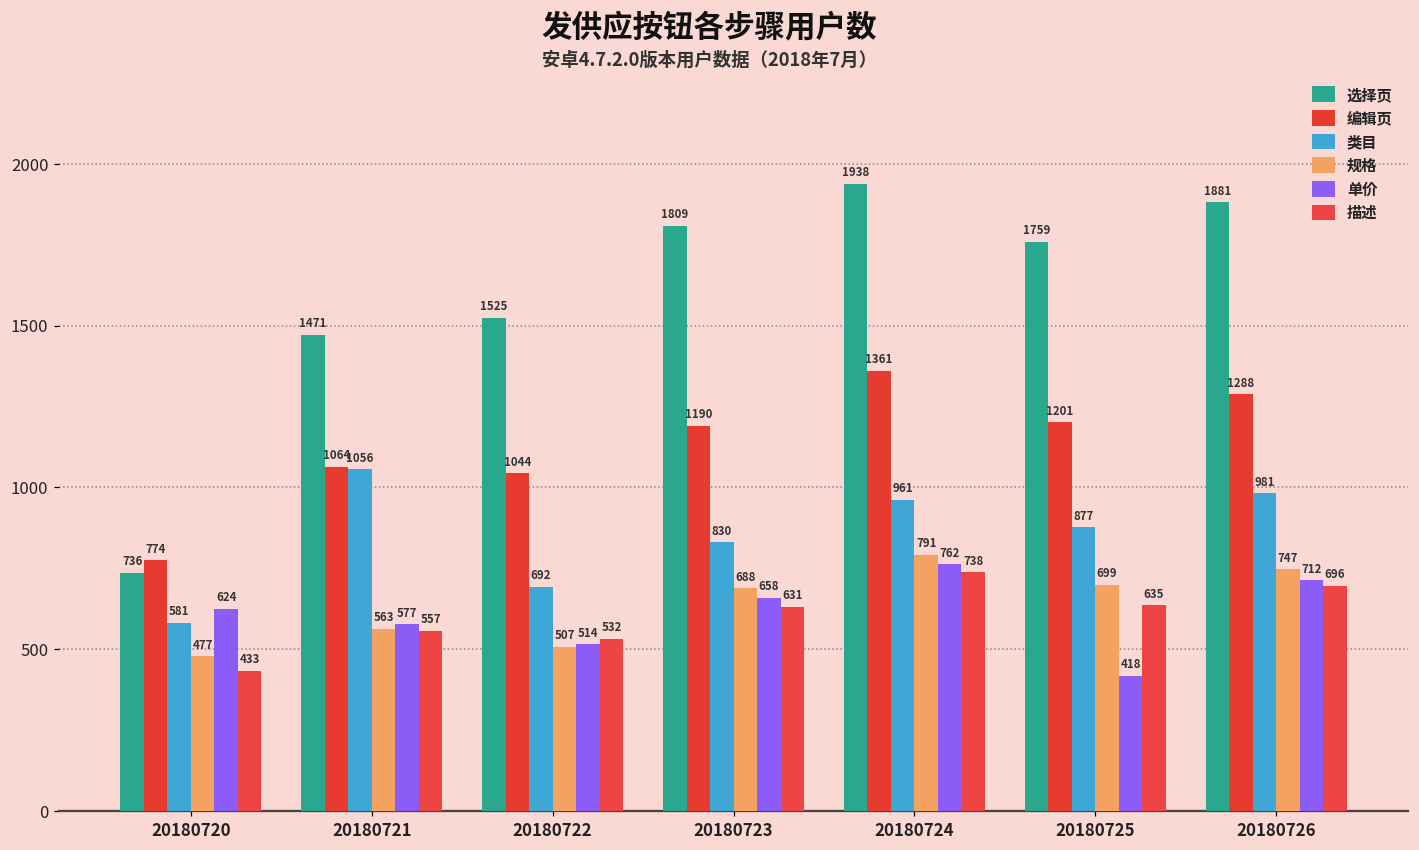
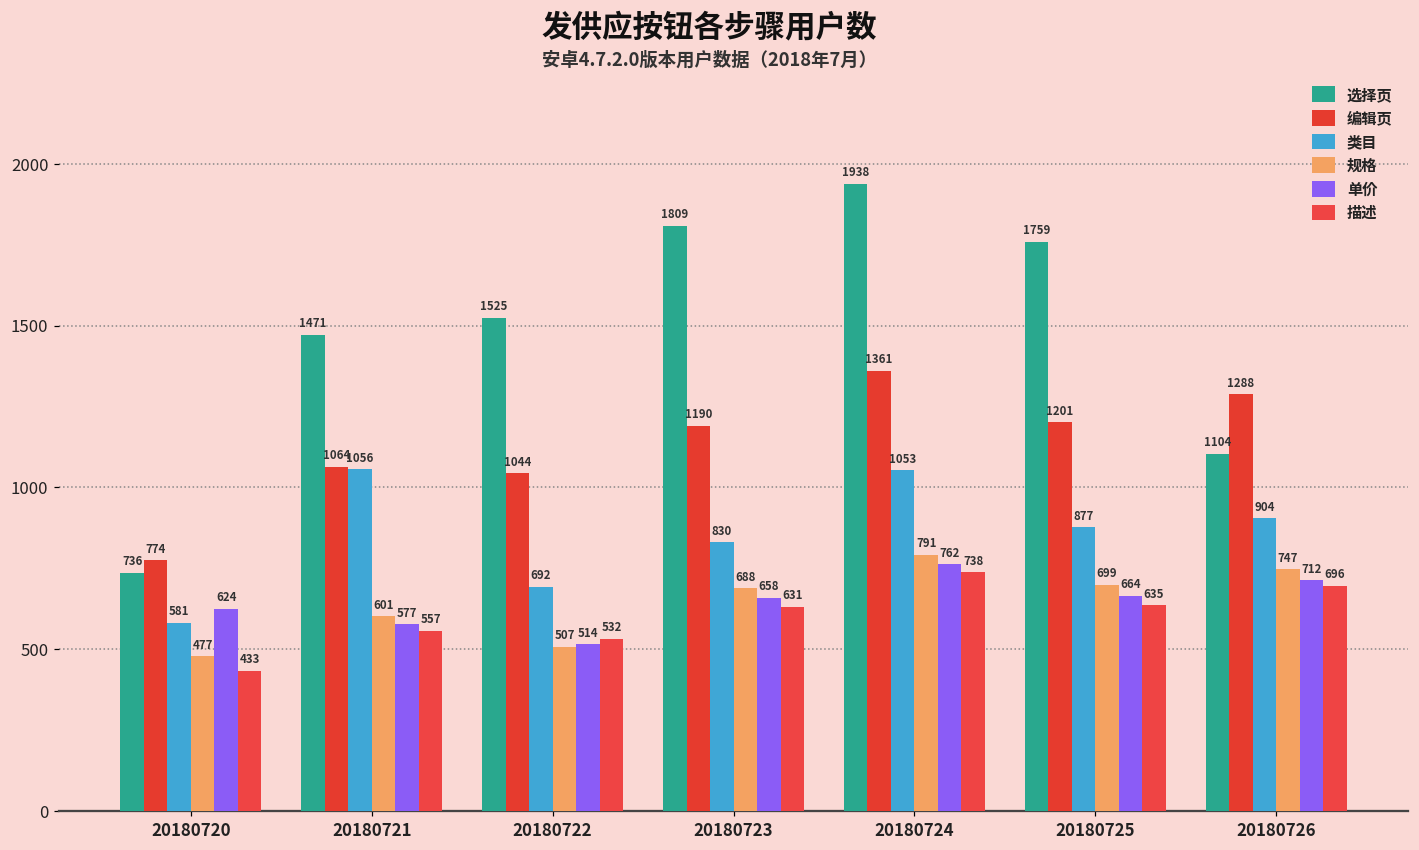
规格, 20180721: 563 -> 601
类目, 20180724: 961 -> 1053
单价, 20180725: 418 -> 664
选择页, 20180726: 1881 -> 1104
类目, 20180726: 981 -> 904
